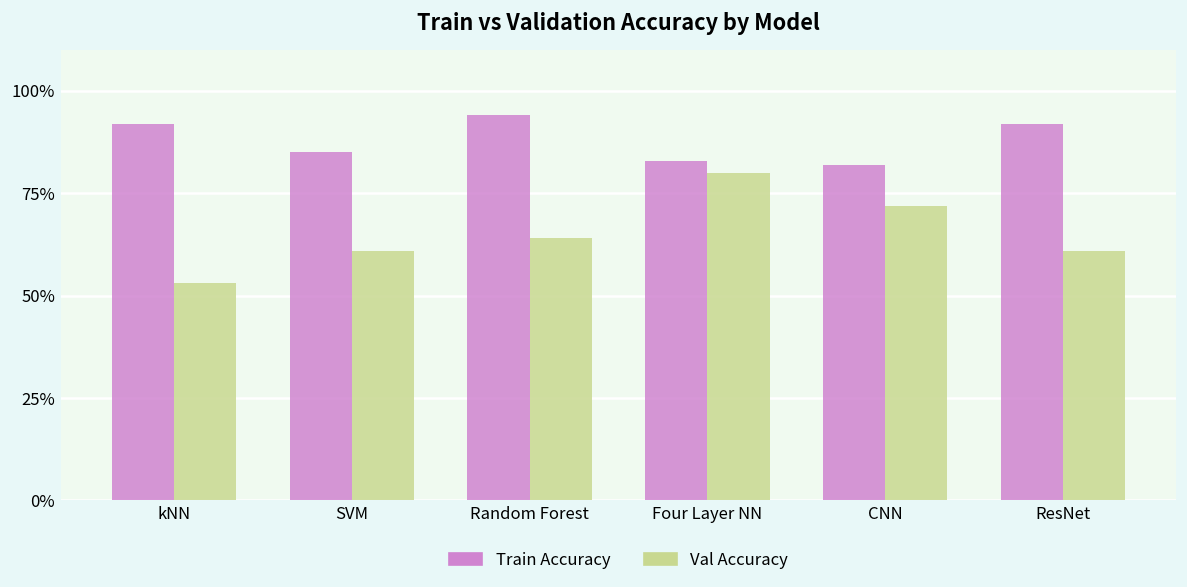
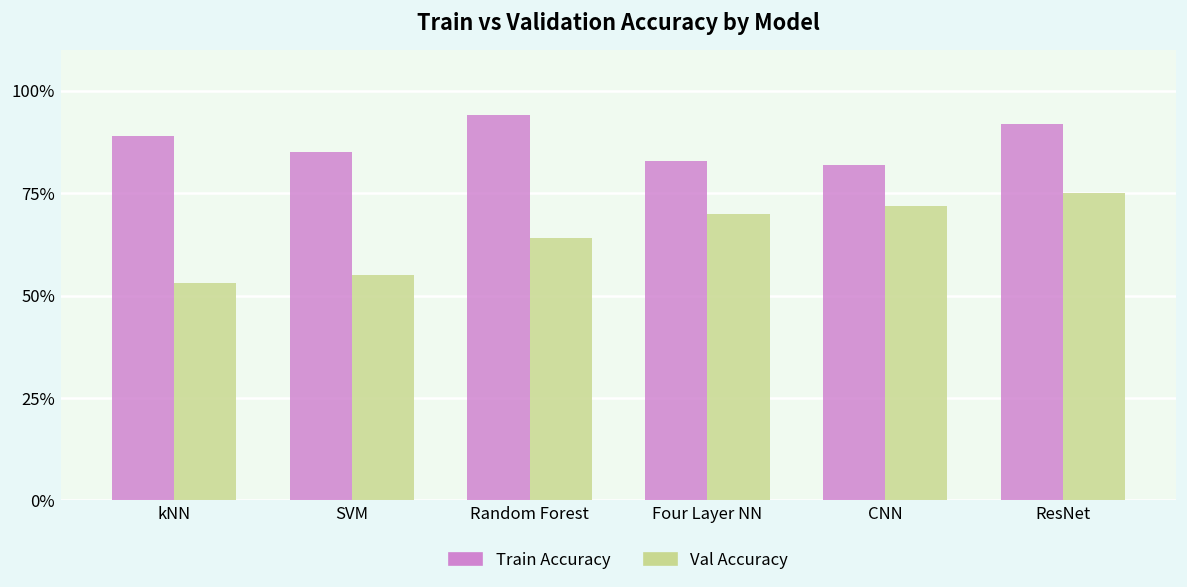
Train Accuracy, kNN: 92% -> 89%
Val Accuracy, SVM: 61% -> 55%
Val Accuracy, Four Layer NN: 80% -> 70%
Val Accuracy, ResNet: 61% -> 75%
